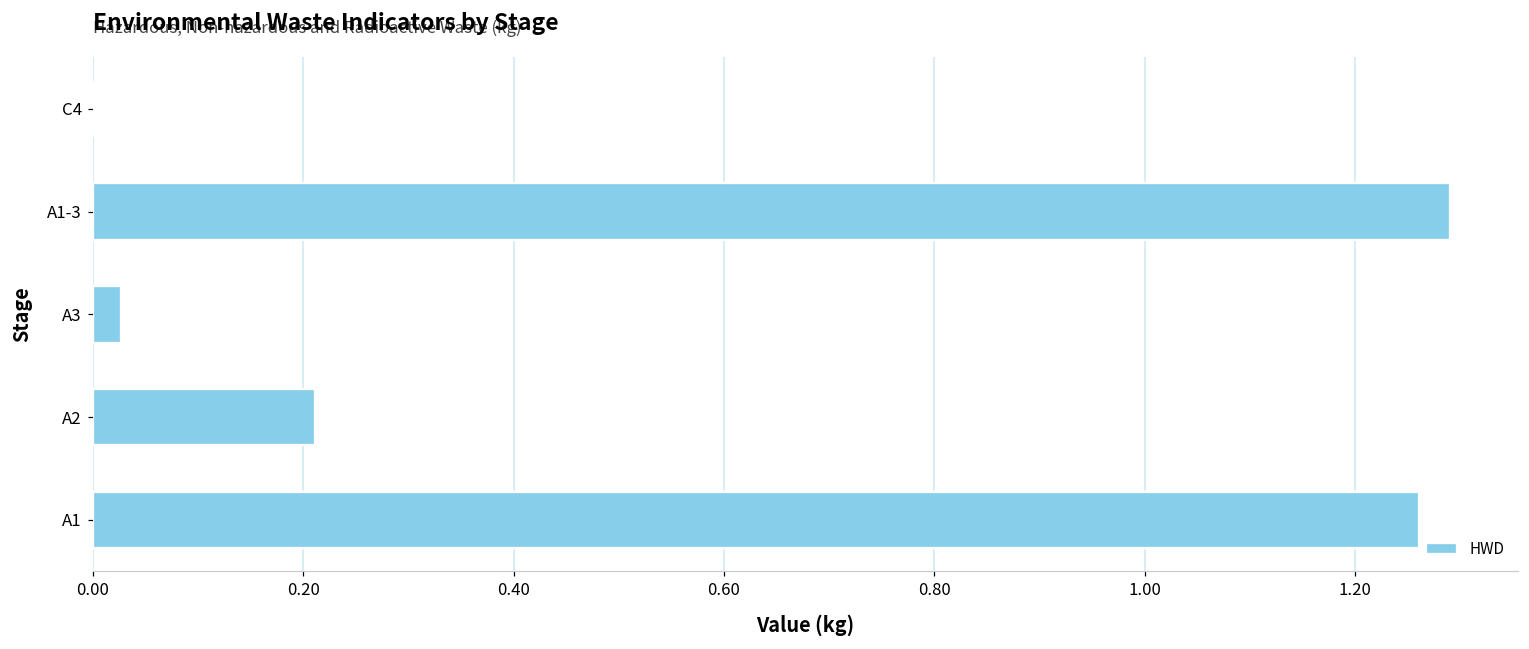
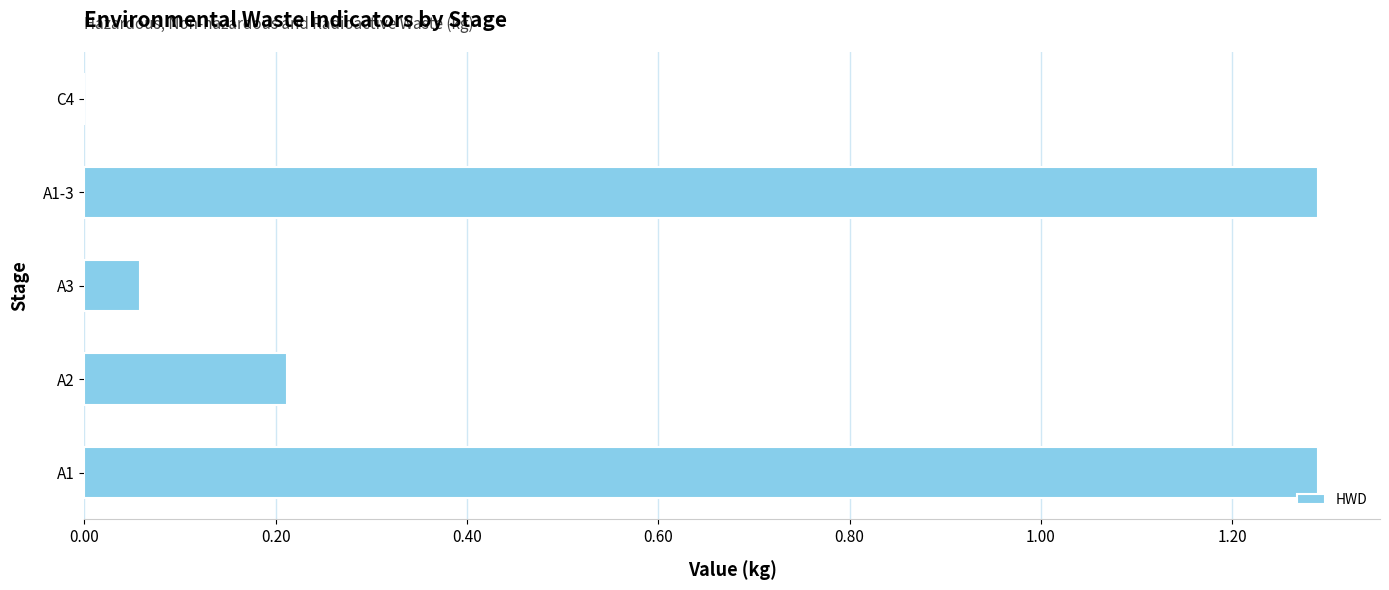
A3: 0.03 -> 0.06
A1: 1.26 -> 1.29
